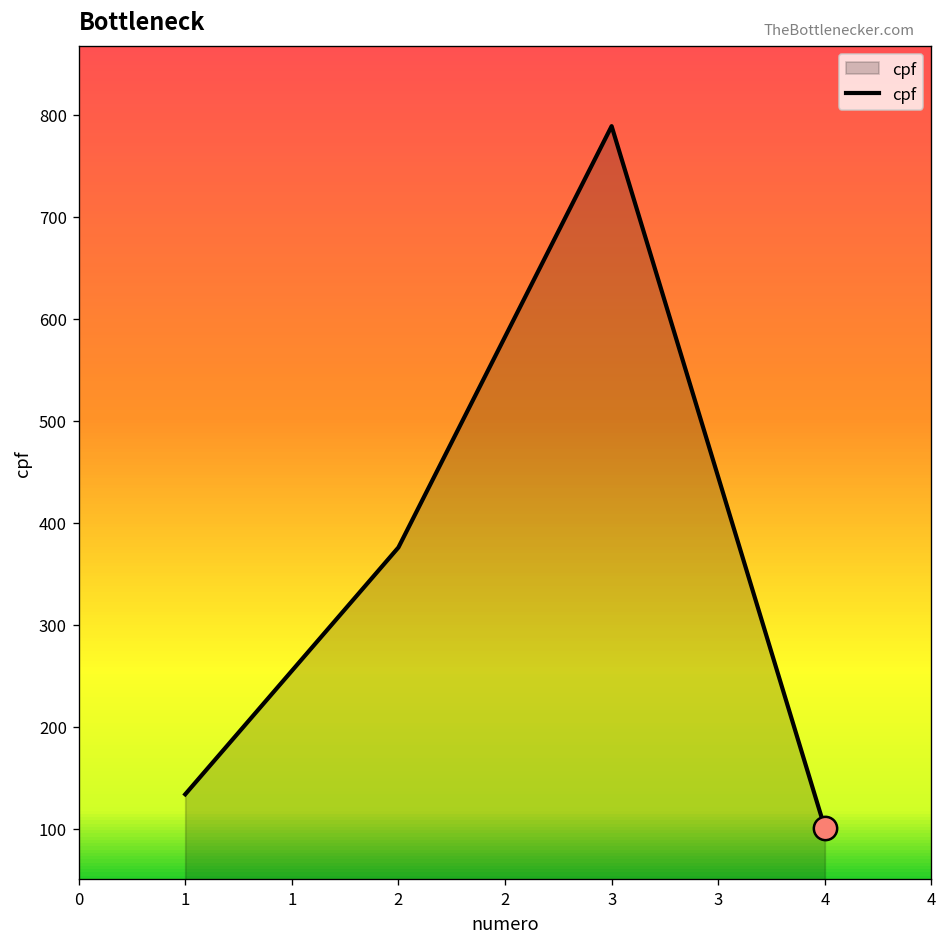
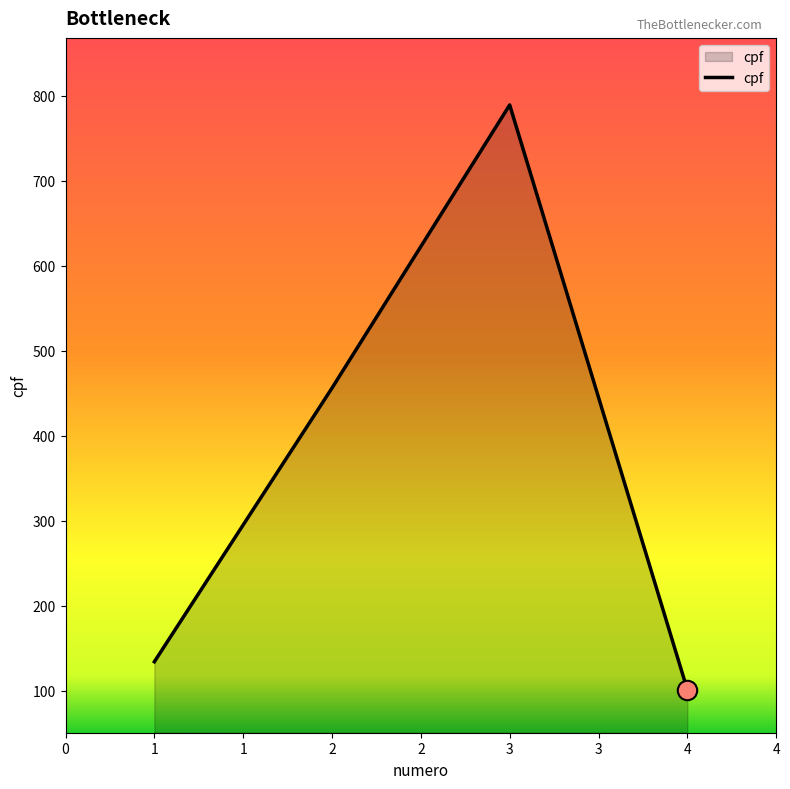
cpf, 2: 380 -> 460
